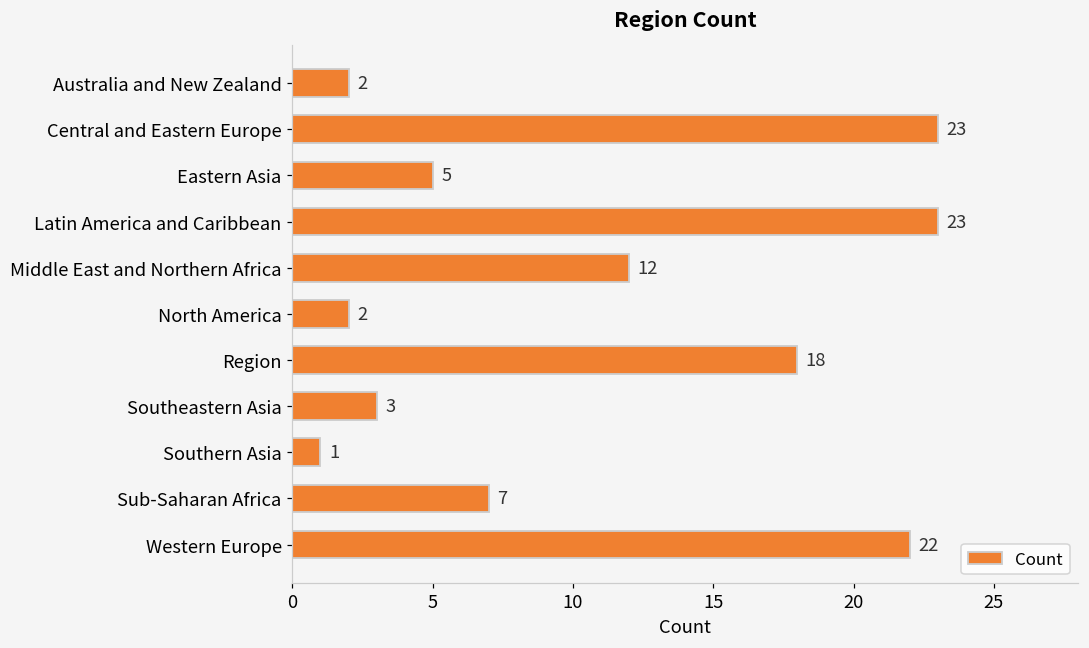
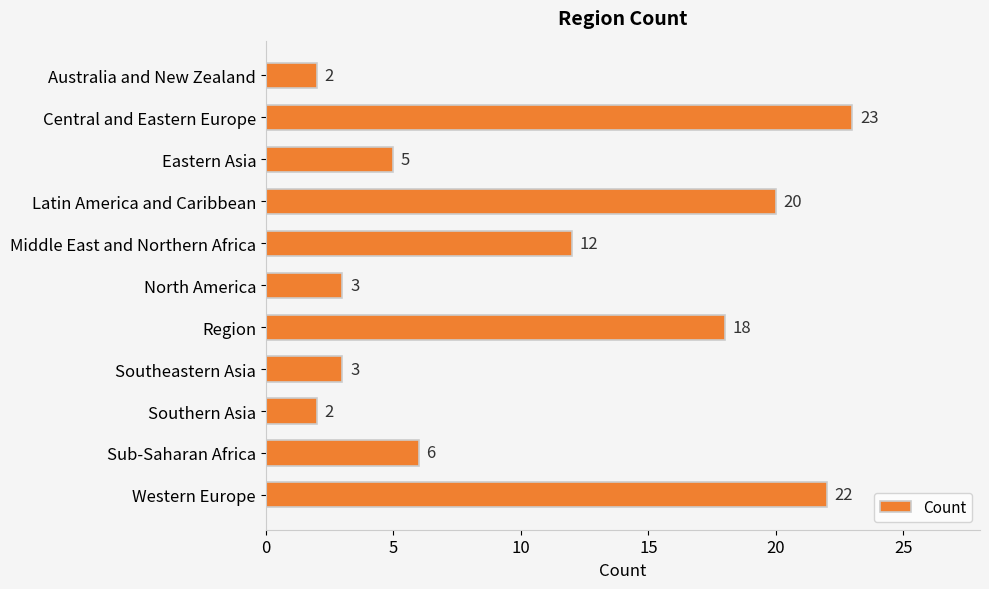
Latin America and Caribbean: 23 -> 20
North America: 2 -> 3
Southern Asia: 1 -> 2
Sub-Saharan Africa: 7 -> 6
